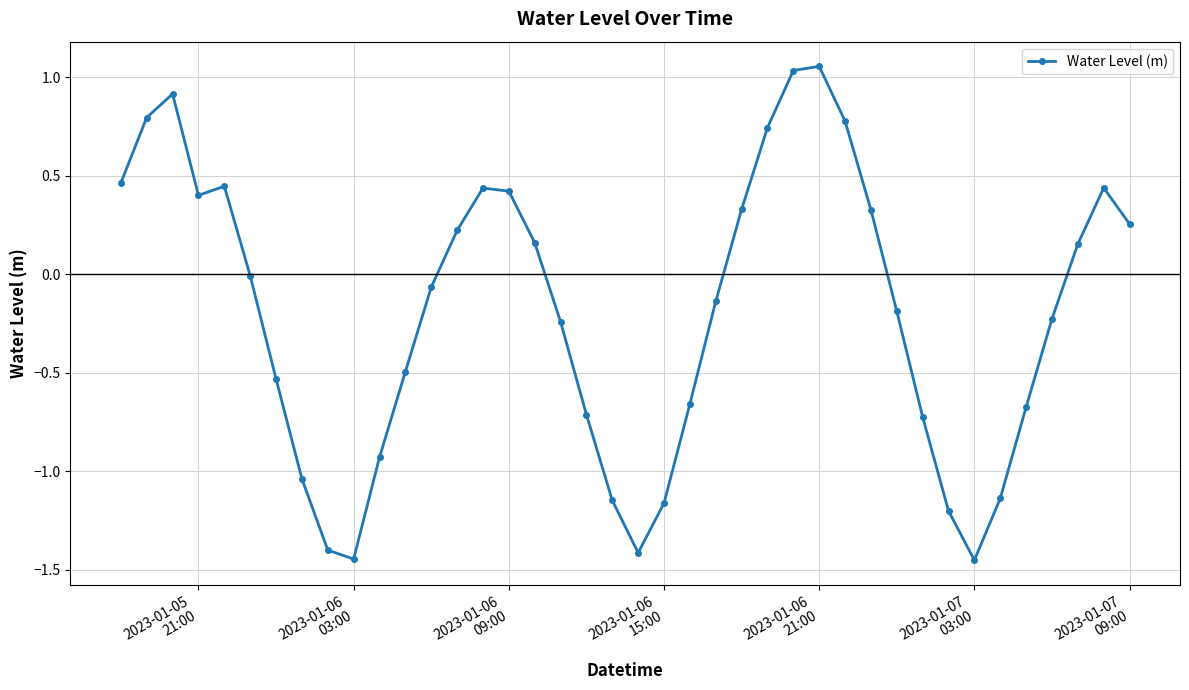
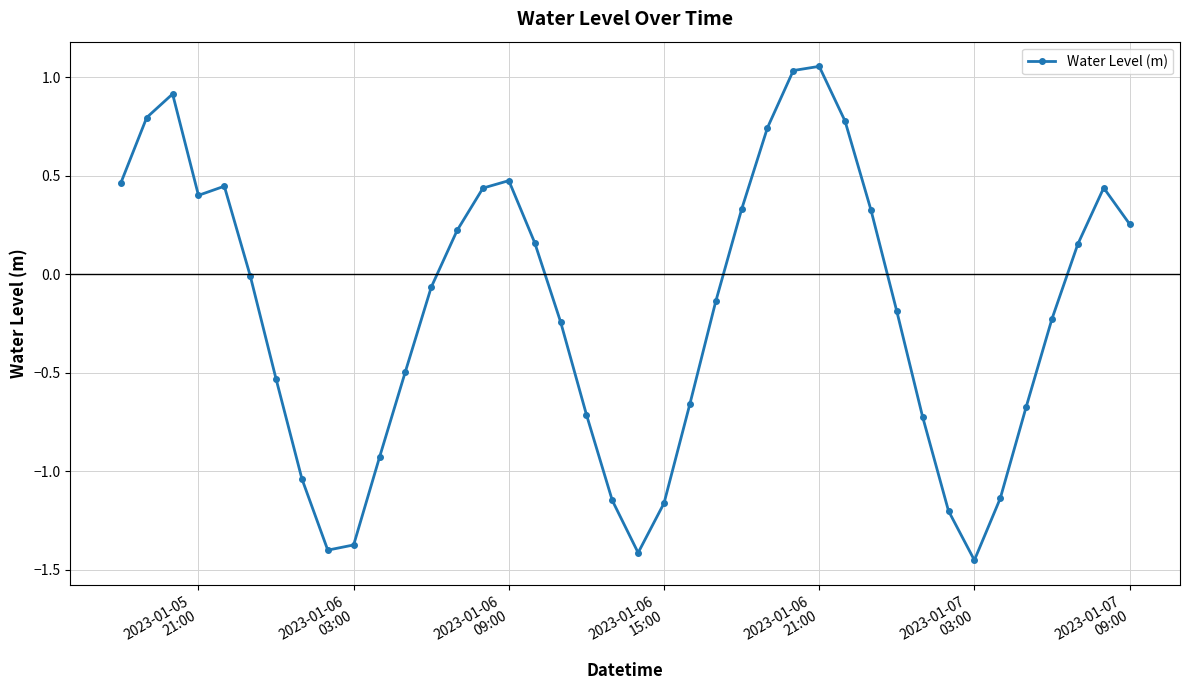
2023-01-06 03:00: -1.45 -> -1.37
2023-01-06 09:00: 0.42 -> 0.47
